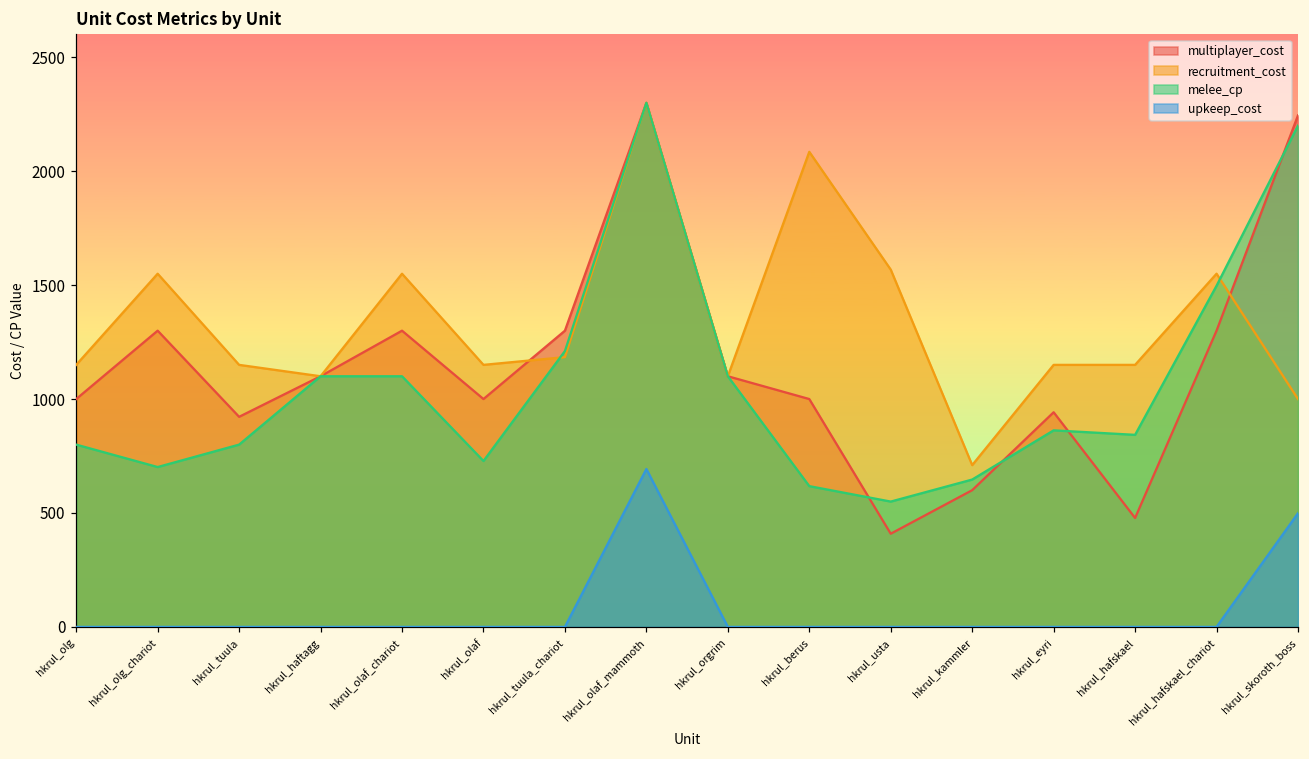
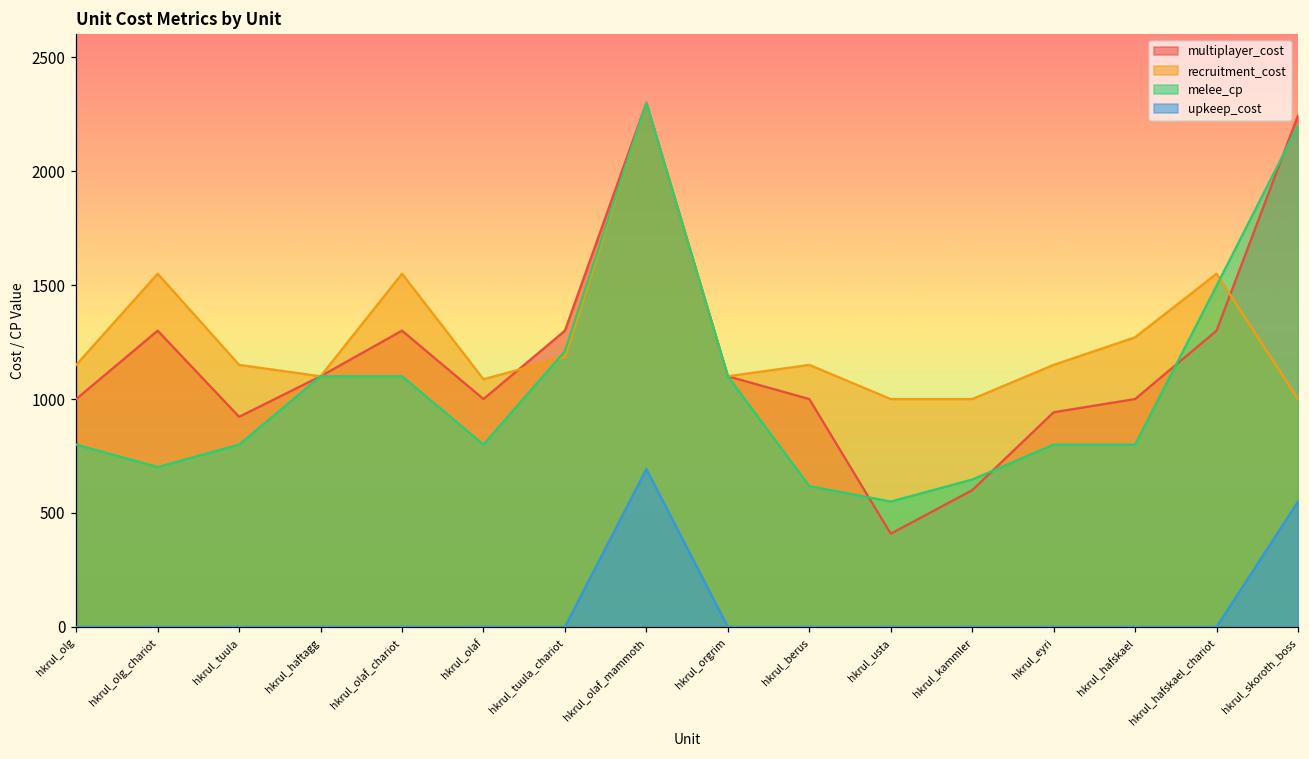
recruitment_cost, hkrul_olaf: 1150 -> 1090
melee_cp, hkrul_olaf: 730 -> 800
recruitment_cost, hkrul_berus: 2090 -> 1150
recruitment_cost, hkrul_usta: 1570 -> 1000
recruitment_cost, hkrul_kammler: 710 -> 1000
melee_cp, hkrul_eyri: 860 -> 800
multiplayer_cost, hkrul_hafskael: 480 -> 1000
recruitment_cost, hkrul_hafskael: 1150 -> 1270
melee_cp, hkrul_hafskael: 840 -> 800
upkeep_cost, hkrul_skoroth_boss: 500 -> 550
